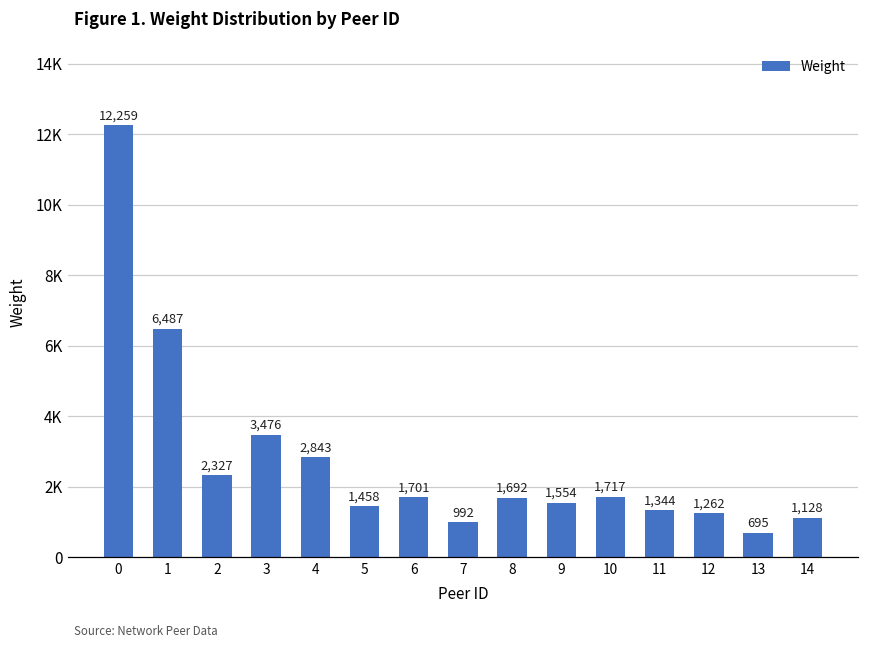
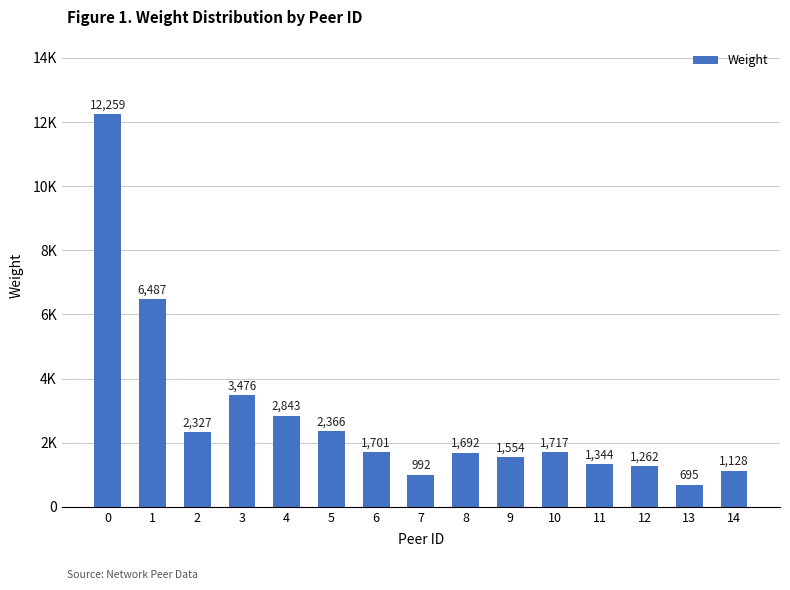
5: 1,458 -> 2,366
